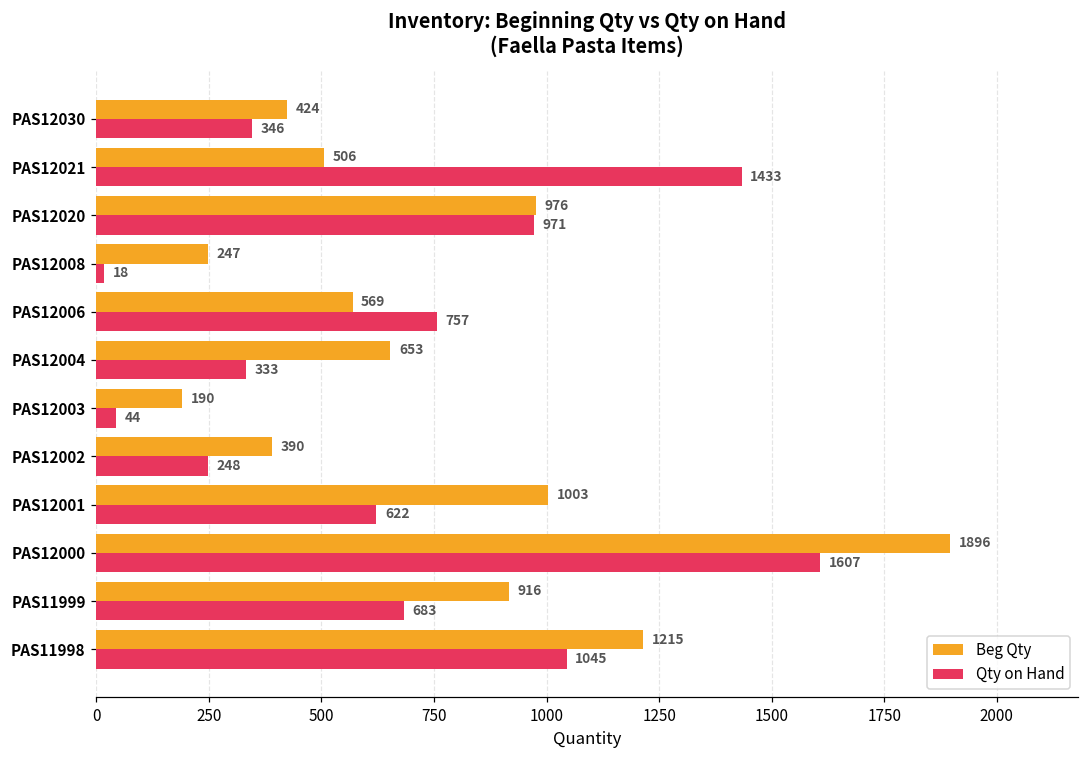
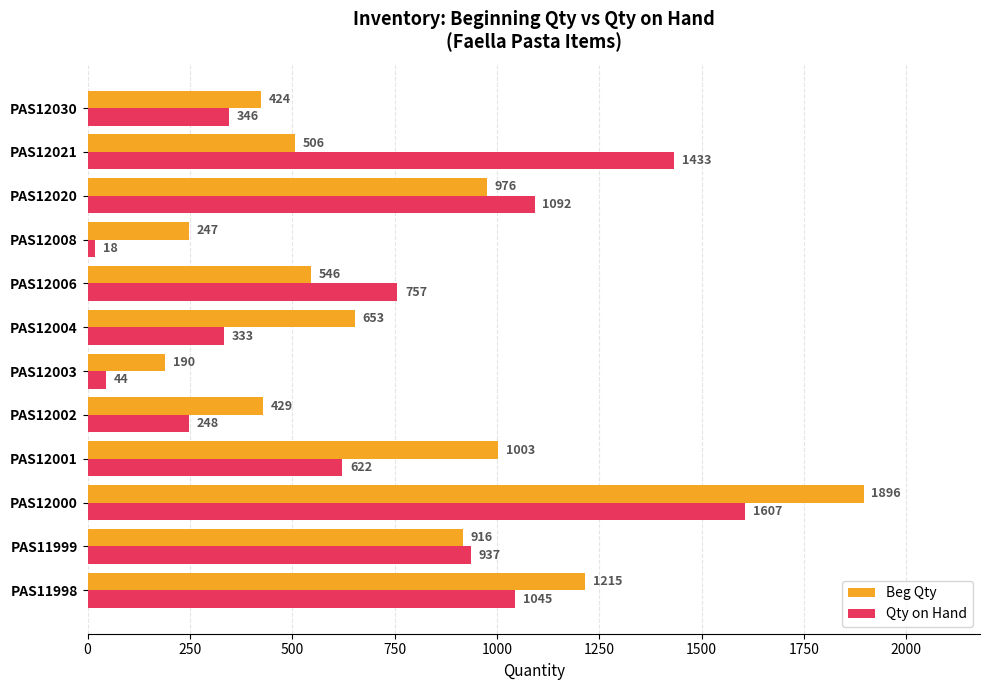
Qty on Hand, PAS12020: 971 -> 1092
Beg Qty, PAS12006: 569 -> 546
Beg Qty, PAS12002: 390 -> 429
Qty on Hand, PAS11999: 683 -> 937
